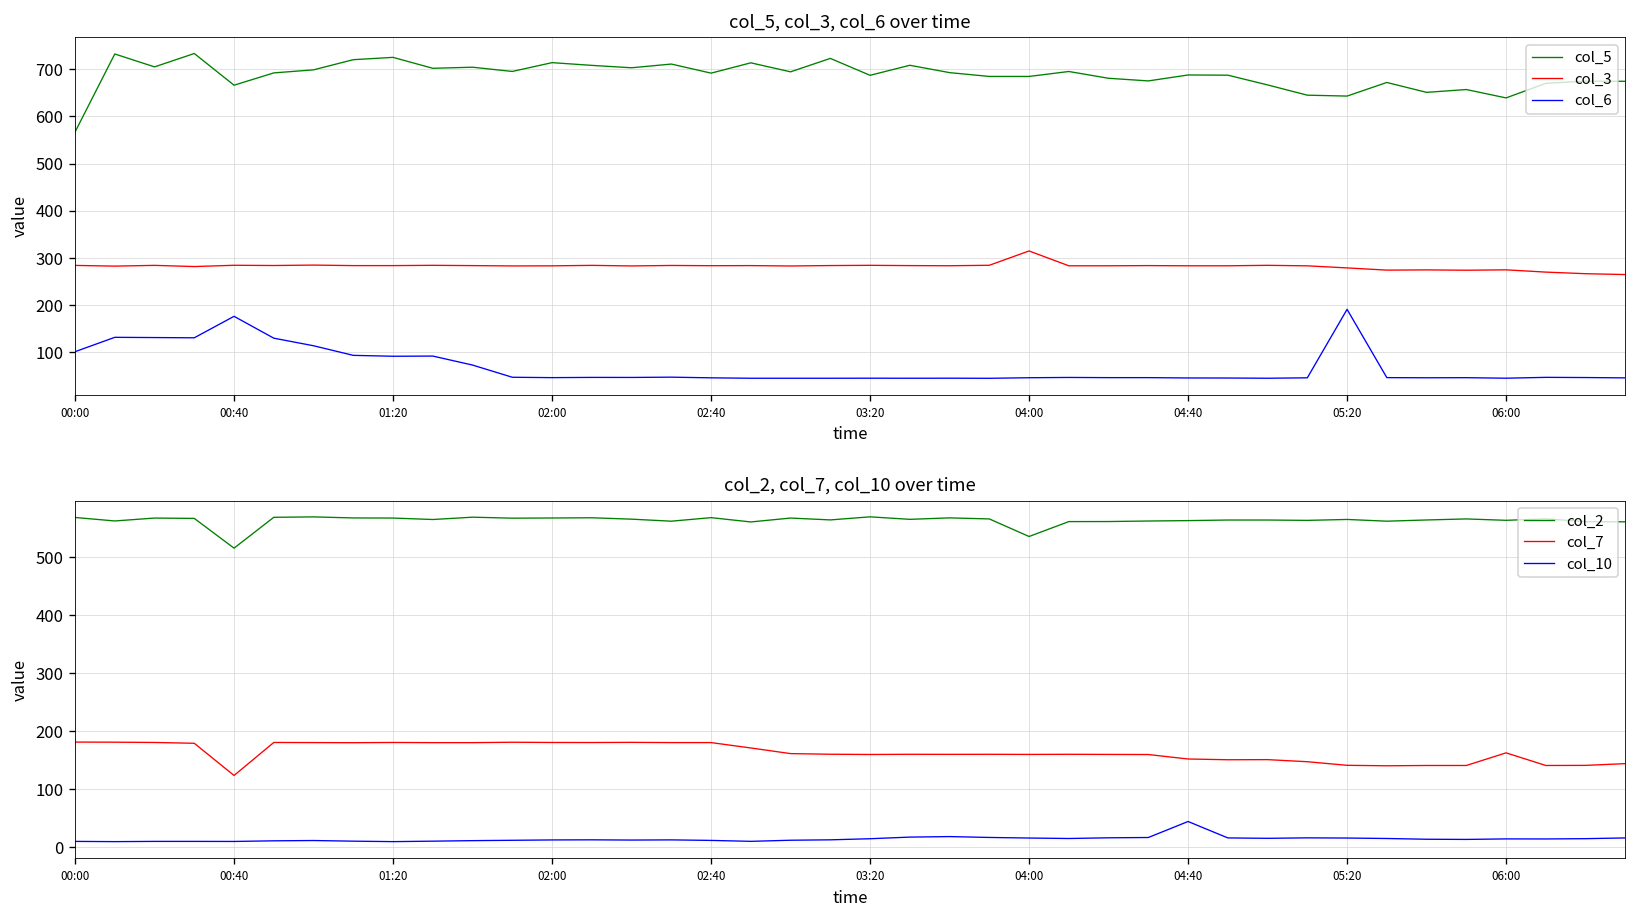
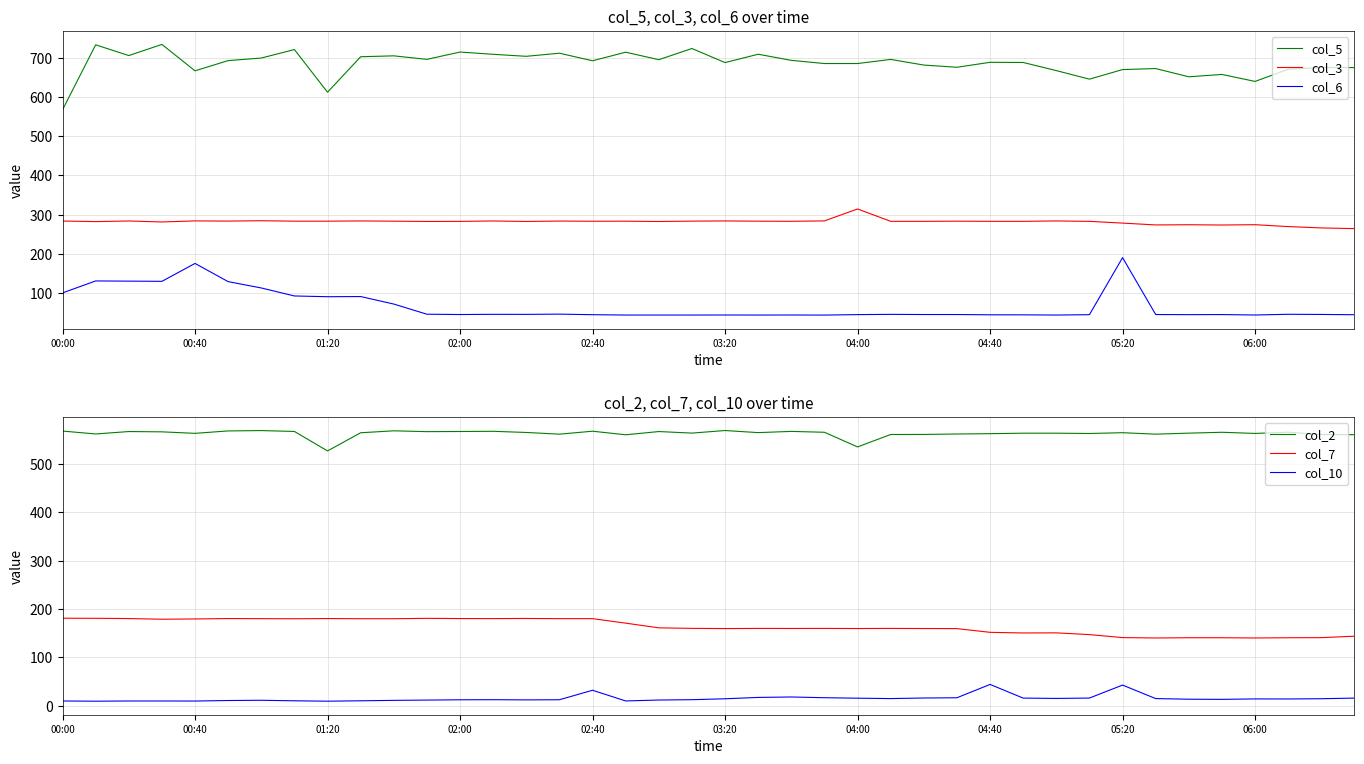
col_5, col_3, col_6 over time, col_5, 01:20: 730 -> 610
col_5, col_3, col_6 over time, col_5, 05:20: 640 -> 670
col_2, col_7, col_10 over time, col_2, 00:40: 520 -> 560
col_2, col_7, col_10 over time, col_7, 00:40: 120 -> 180
col_2, col_7, col_10 over time, col_2, 01:20: 570 -> 530
col_2, col_7, col_10 over time, col_10, 02:40: 10 -> 30
col_2, col_7, col_10 over time, col_10, 05:20: 20 -> 40
col_2, col_7, col_10 over time, col_7, 06:00: 160 -> 140
